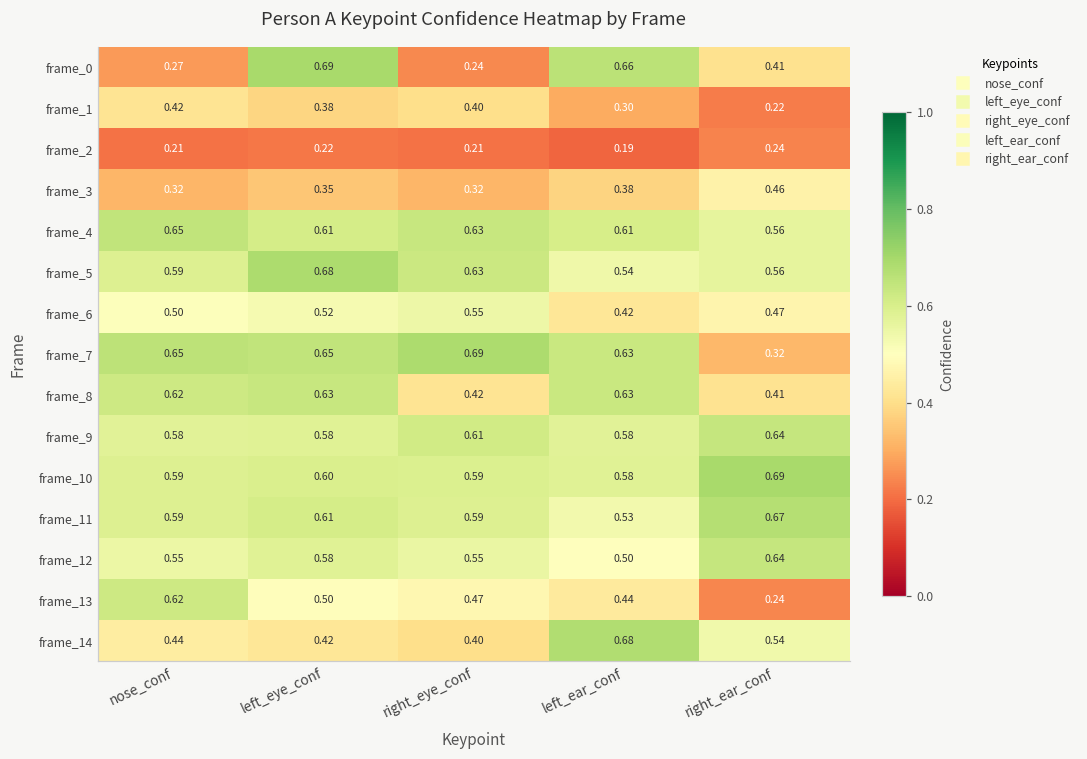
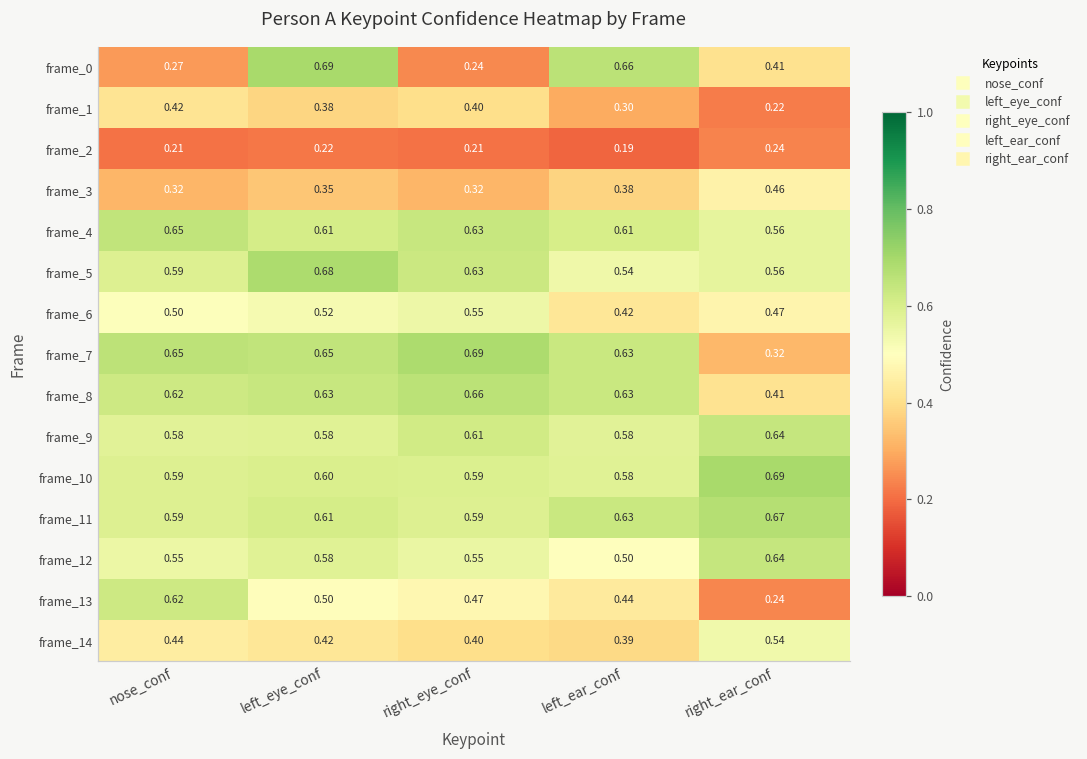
frame_8, right_eye_conf: 0.42 -> 0.66
frame_11, left_ear_conf: 0.53 -> 0.63
frame_14, left_ear_conf: 0.68 -> 0.39
